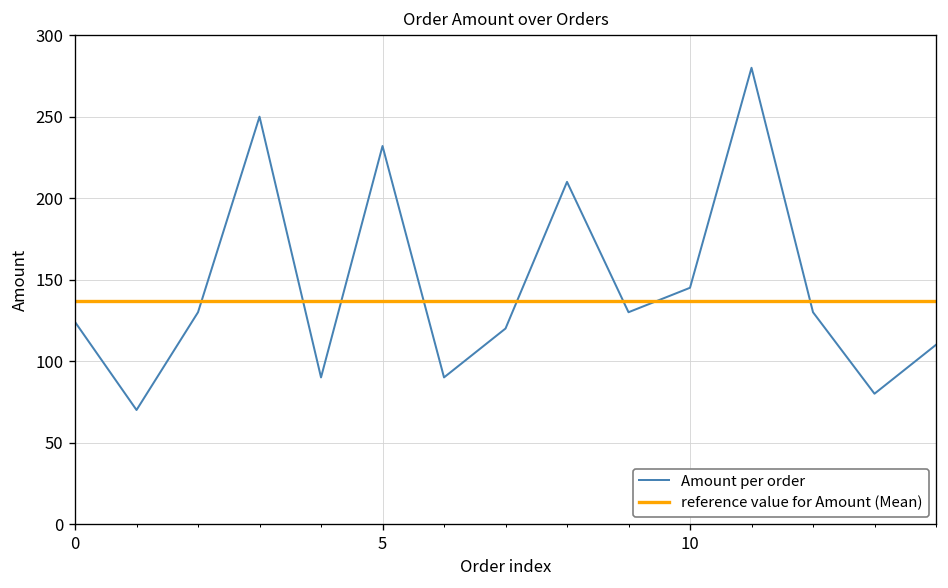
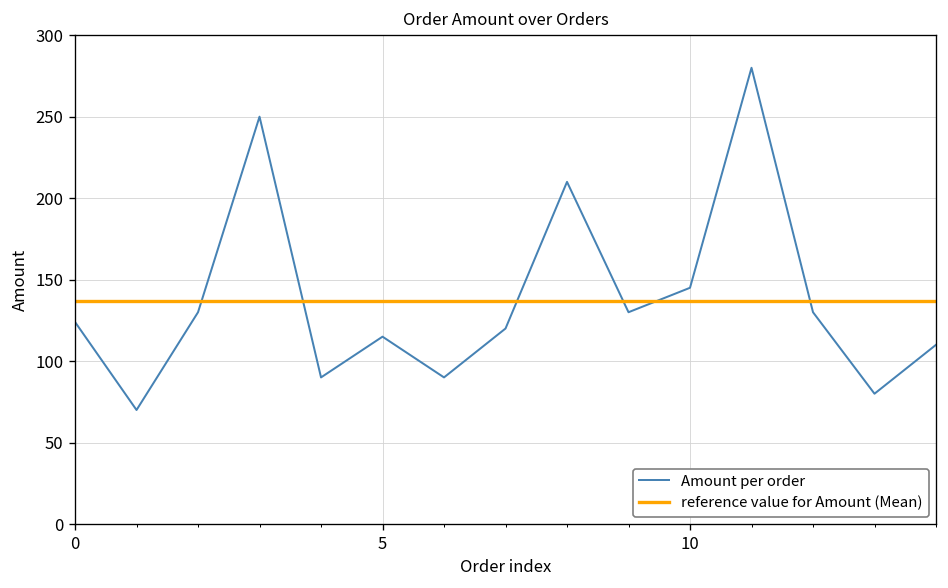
Amount per order, 5: 232 -> 115
